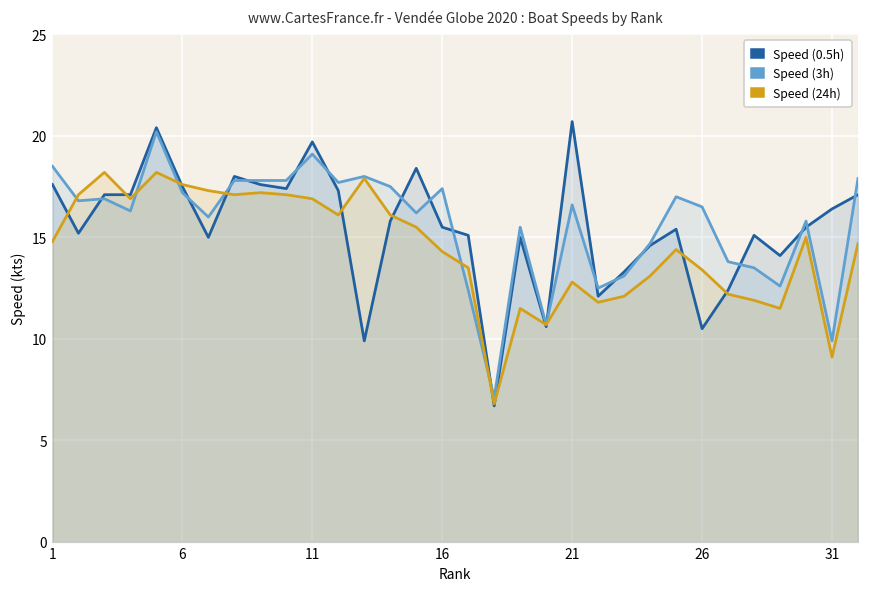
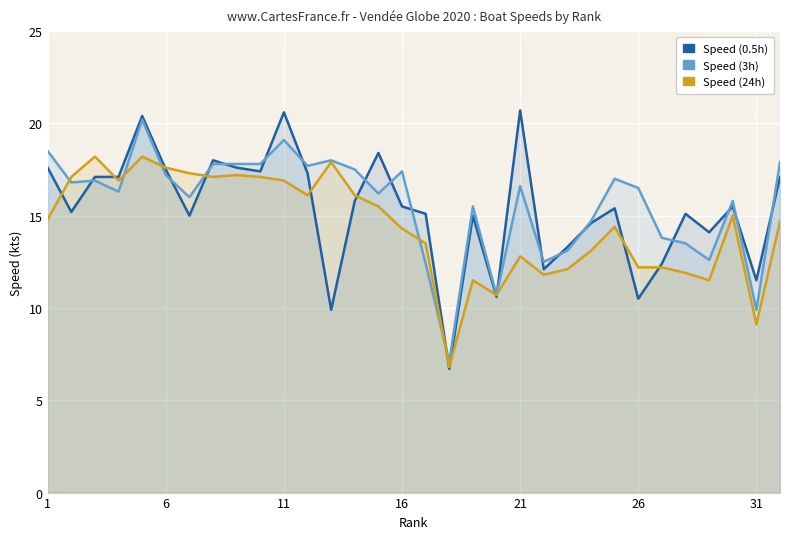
Speed (0.5h), 11: 19.7 -> 20.6
Speed (24h), 26: 13.4 -> 12.2
Speed (0.5h), 31: 16.4 -> 11.5
